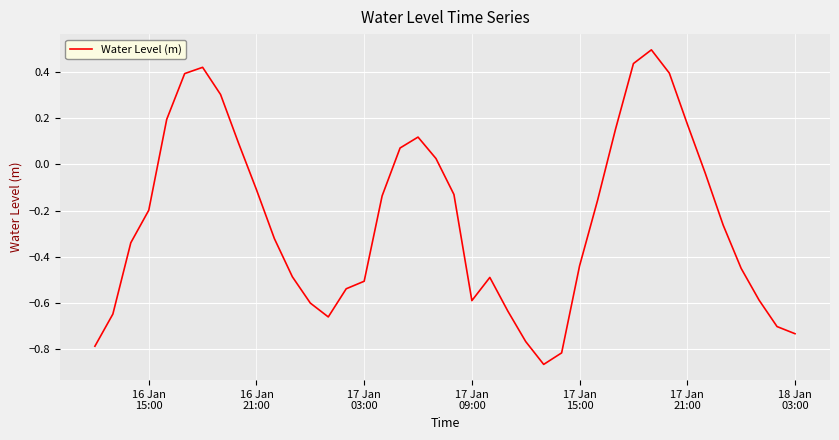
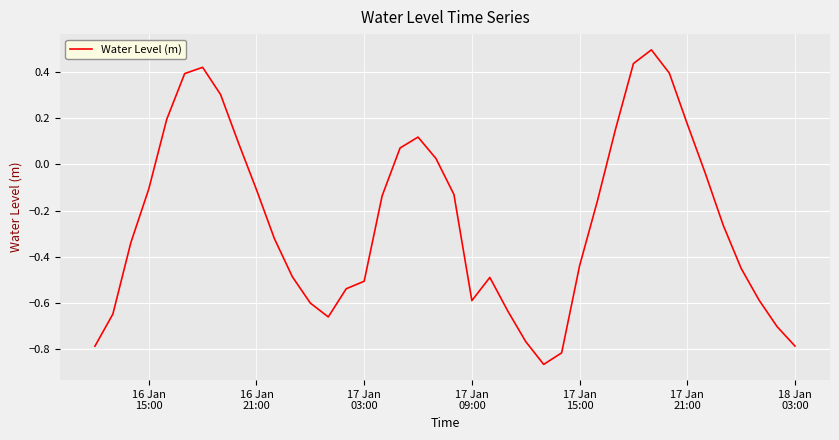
16 Jan 15:00: -0.20 -> -0.11
18 Jan 03:00: -0.73 -> -0.79
